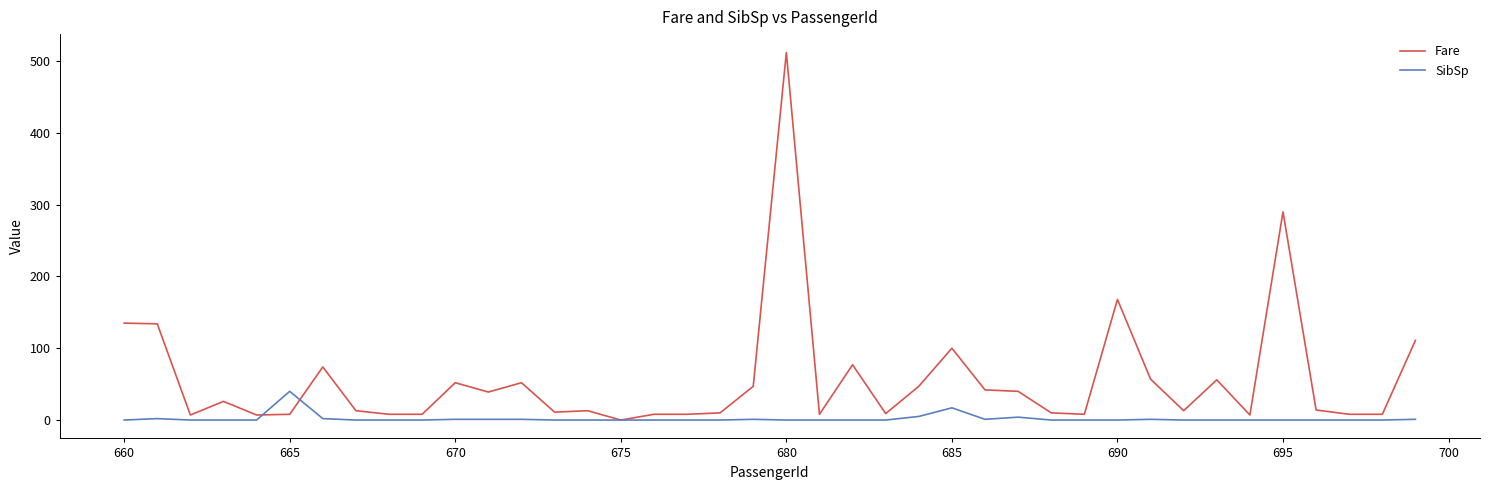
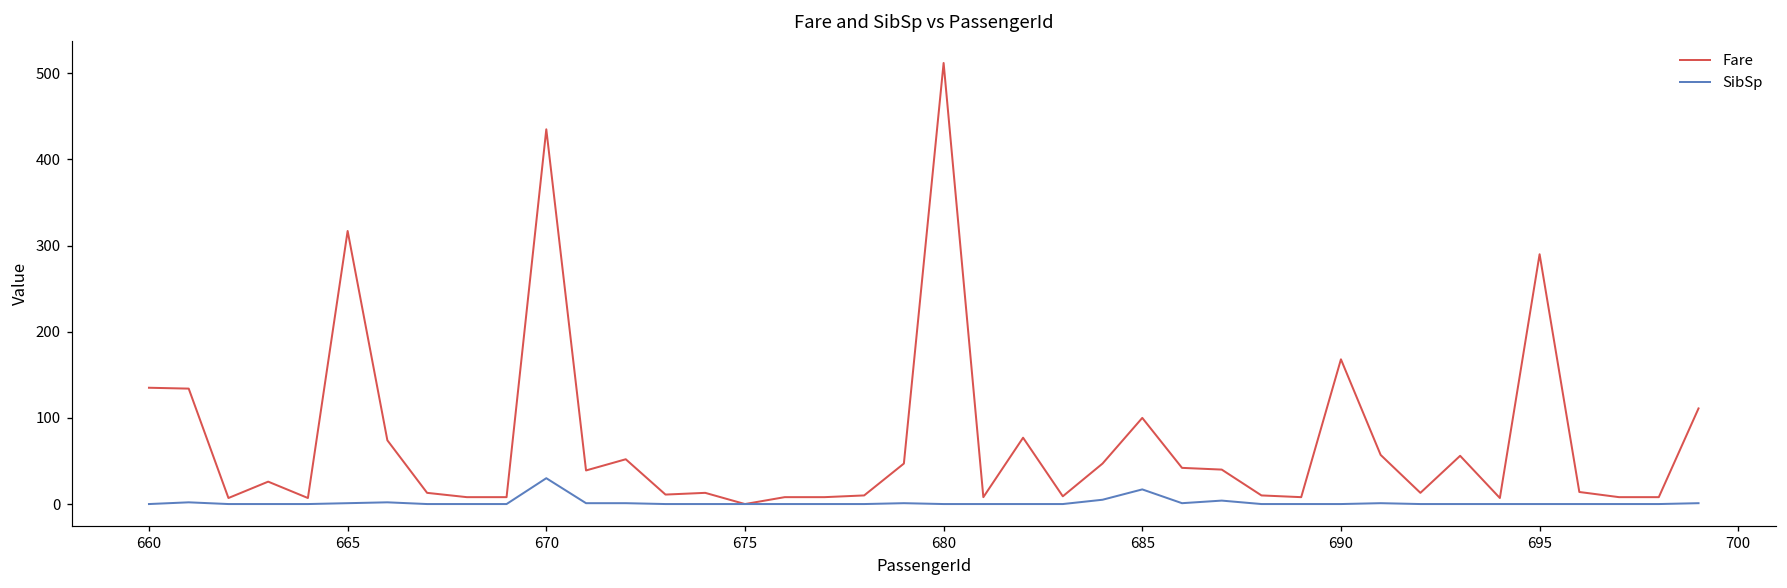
Fare, 665: 10 -> 320
SibSp, 665: 40 -> 0
Fare, 670: 50 -> 440
SibSp, 670: 0 -> 30
